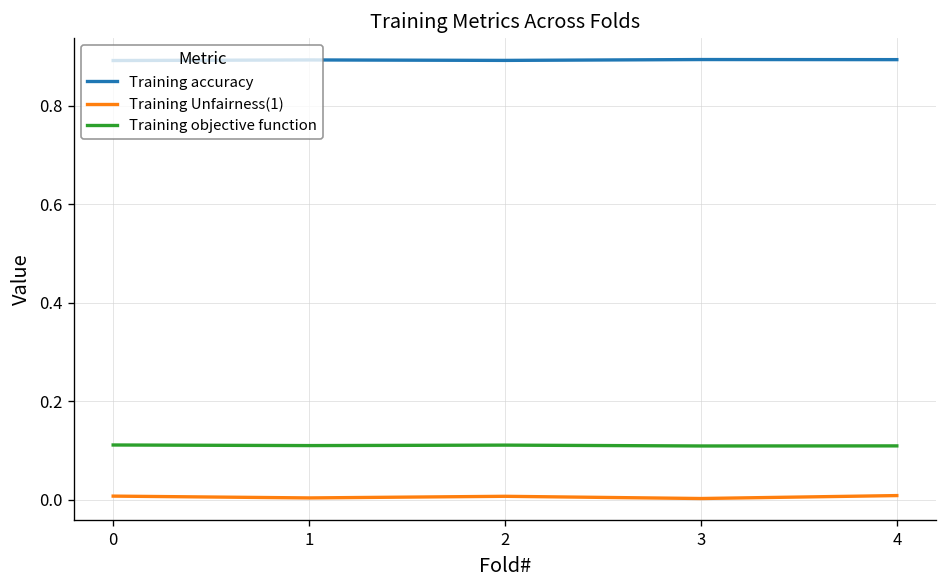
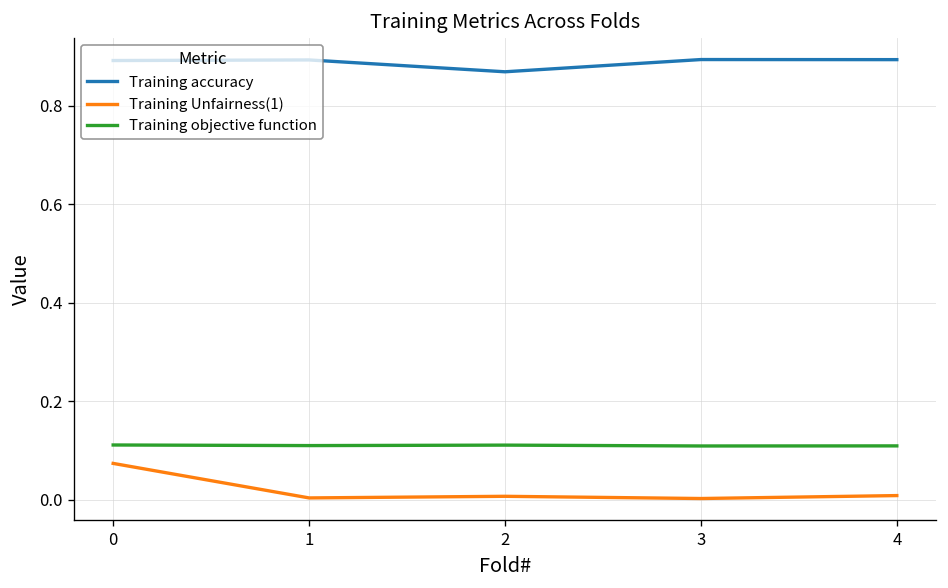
Training Unfairness(1), 0: 0.01 -> 0.07
Training accuracy, 2: 0.89 -> 0.87
